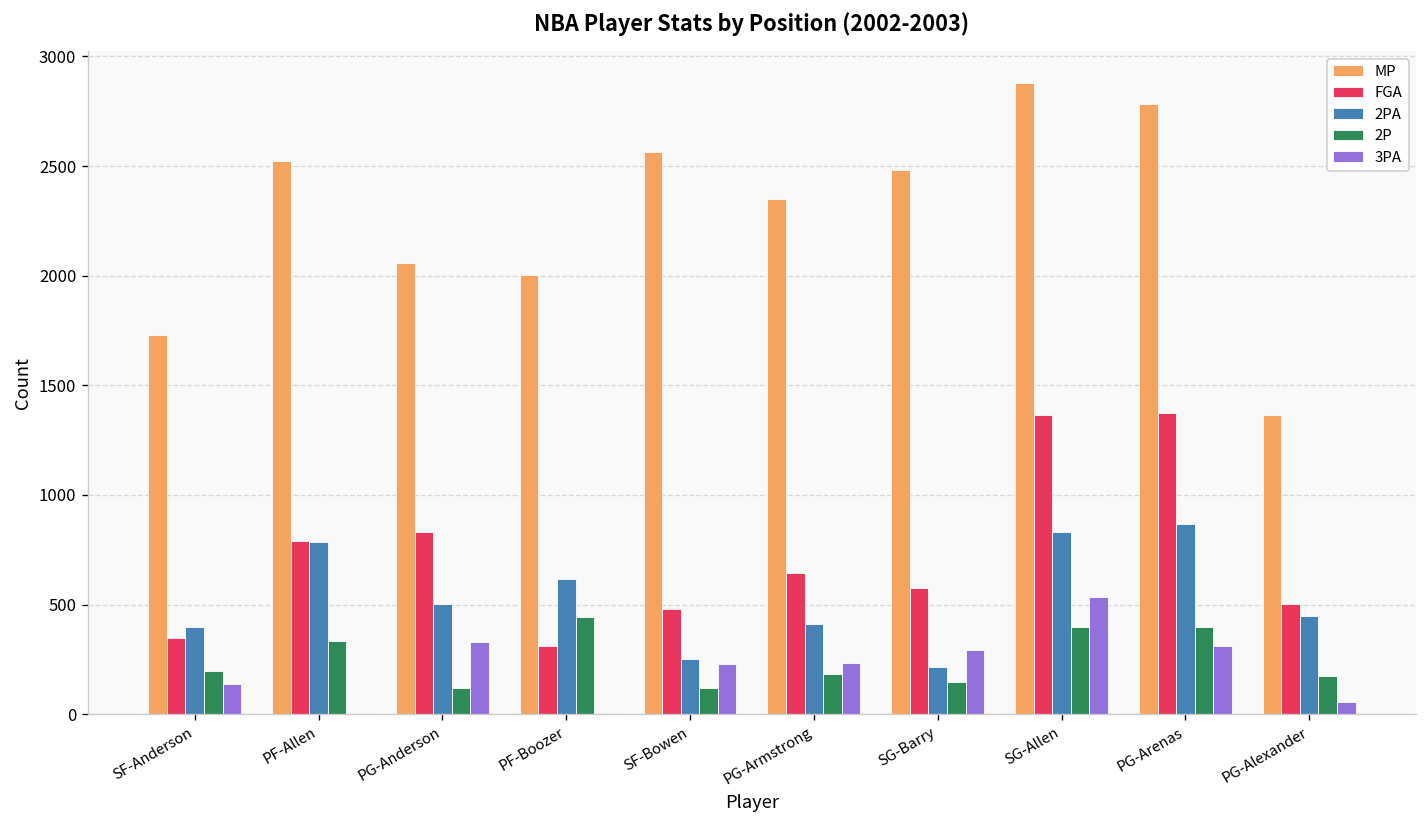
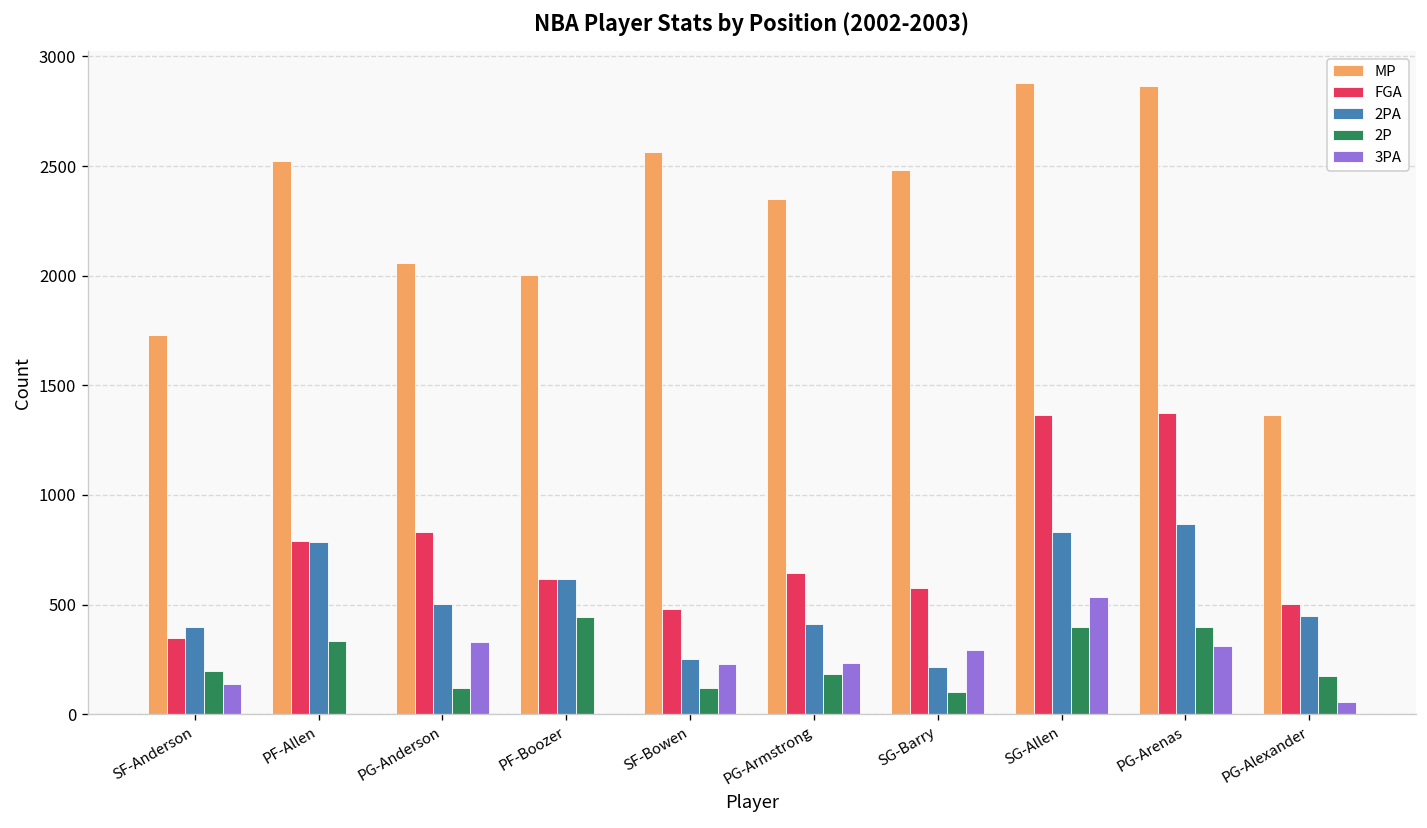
FGA, PF-Boozer: 310 -> 620
2P, SG-Barry: 150 -> 100
MP, PG-Arenas: 2780 -> 2870
